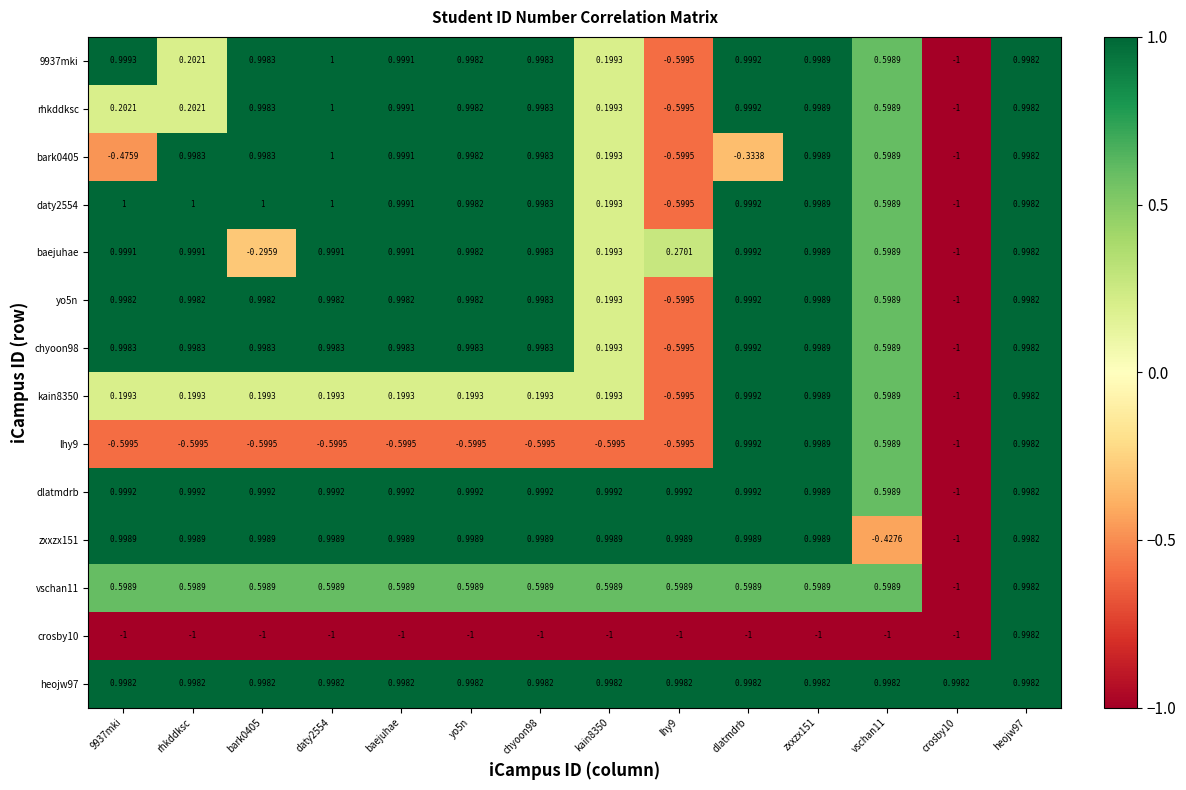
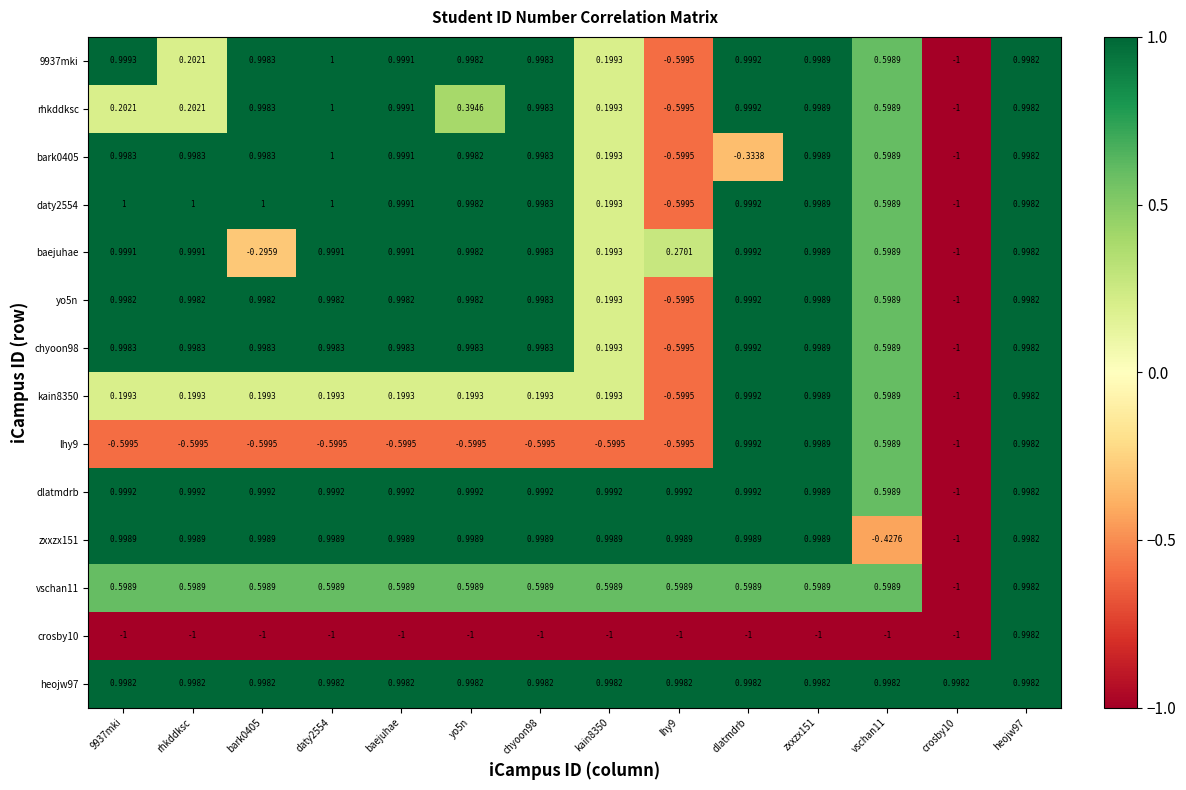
rhkddksc, yo5n: 0.9982 -> 0.3946
bark0405, 9937mki: -0.4759 -> 0.9983
